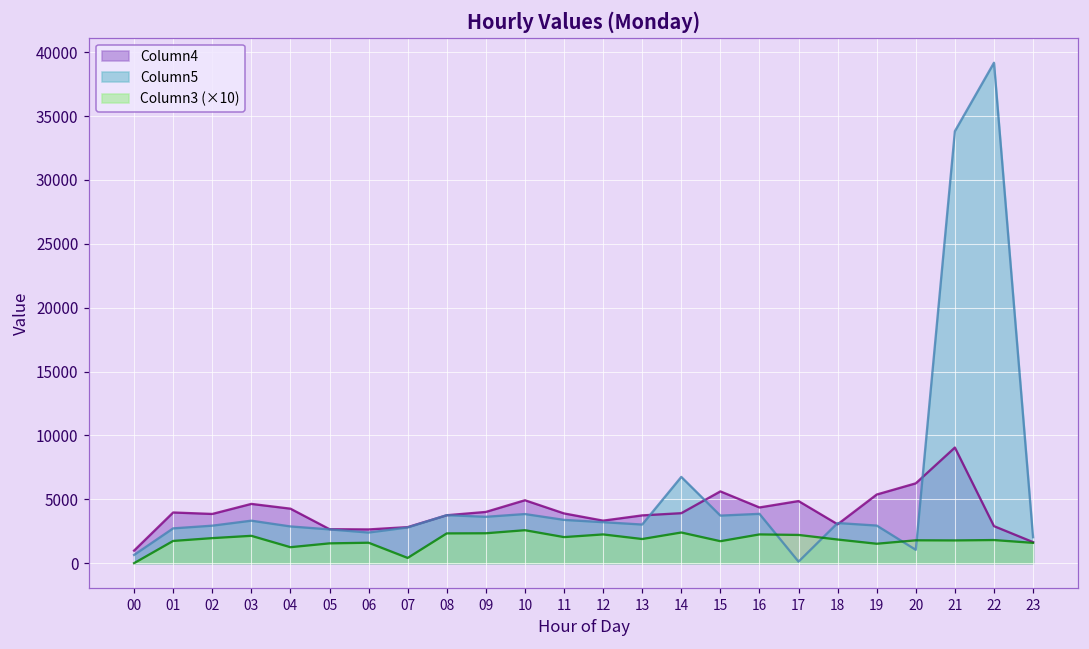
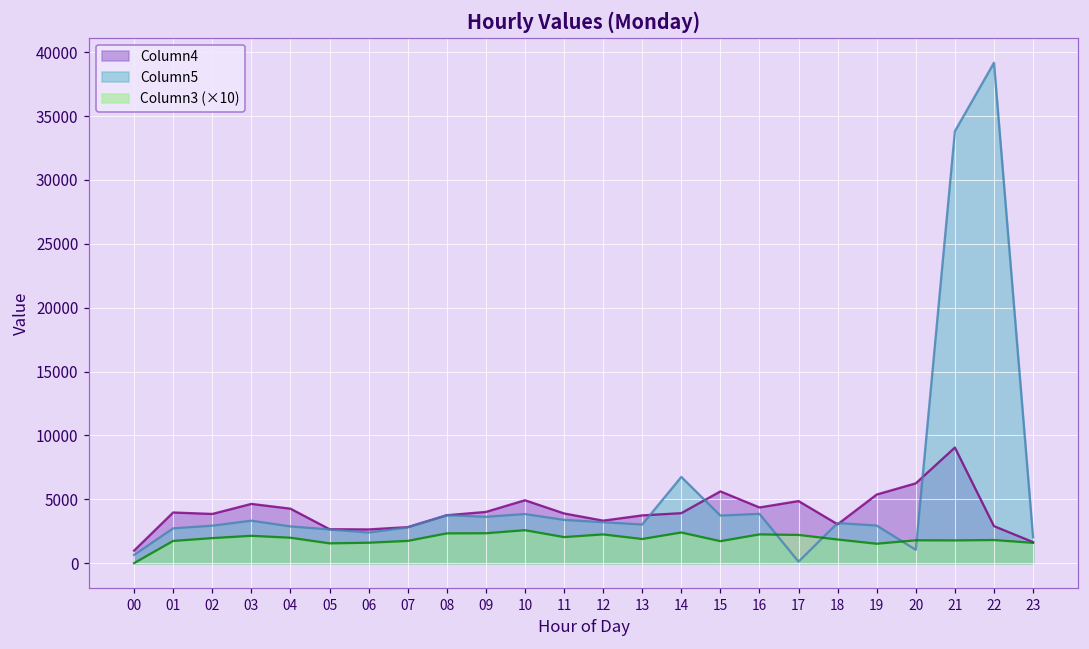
Column3 (×10), 04: 1300 -> 2000
Column3 (×10), 07: 400 -> 1700
